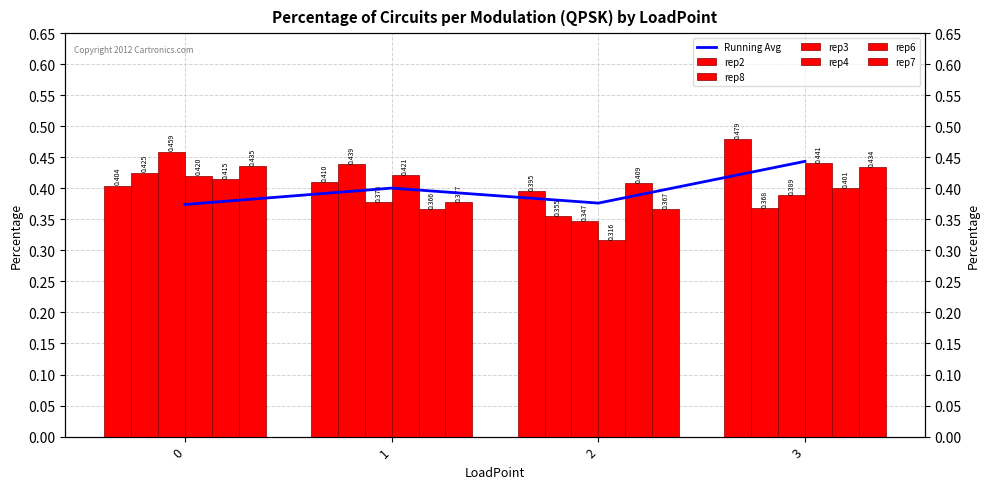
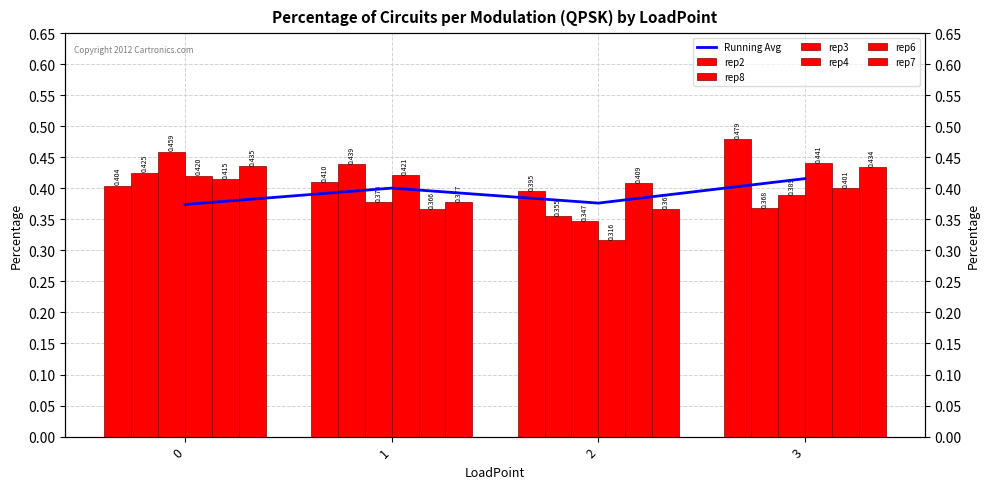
Running Avg, 3: 0.44 -> 0.42
